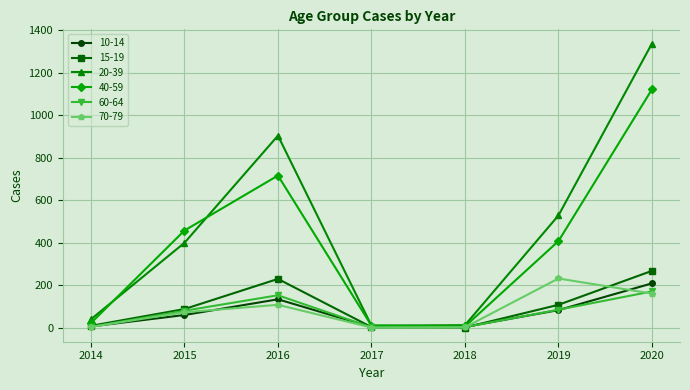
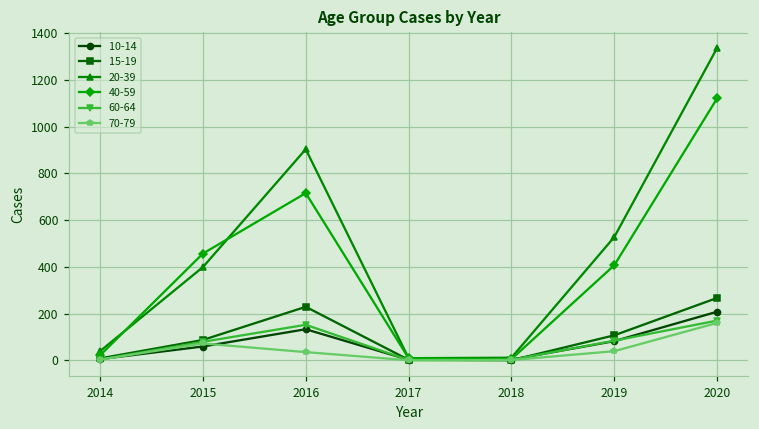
70-79, 2016: 110 -> 40
70-79, 2019: 230 -> 40
